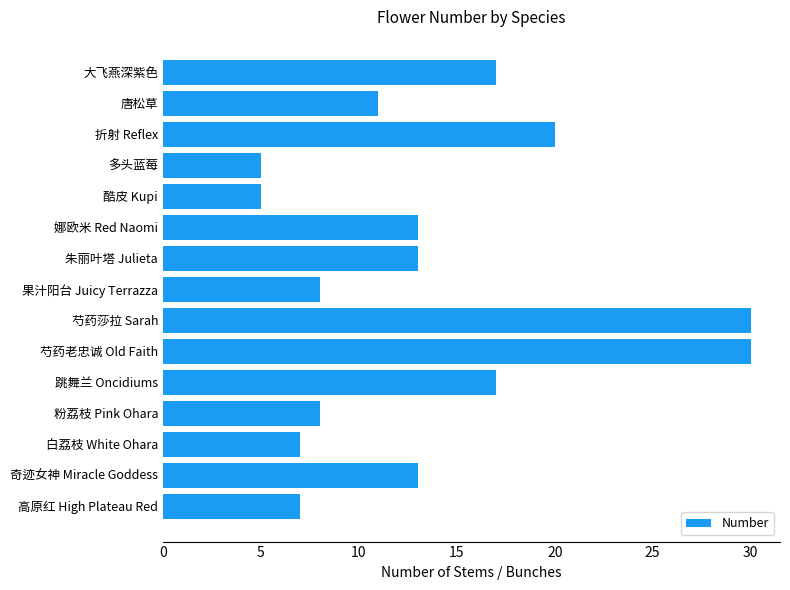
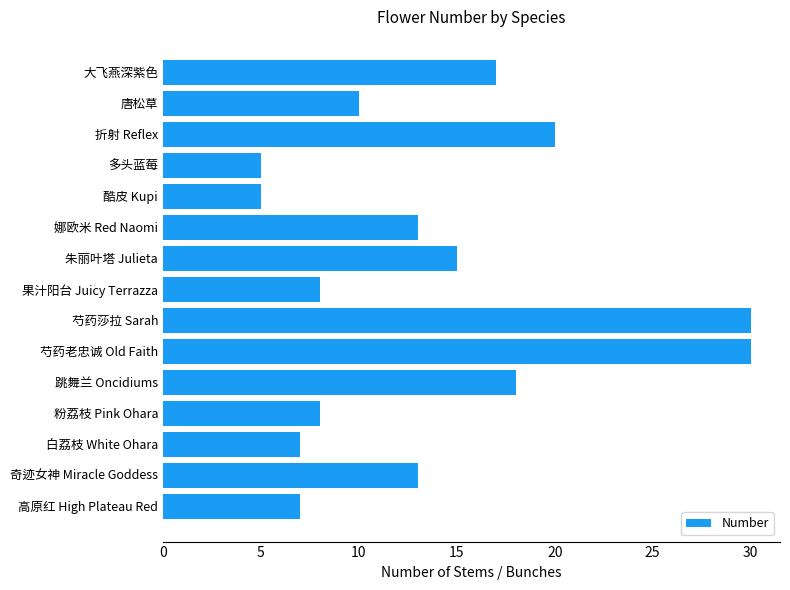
唐松草: 11 -> 10
朱丽叶塔 Julieta: 13 -> 15
跳舞兰 Oncidiums: 17 -> 18
